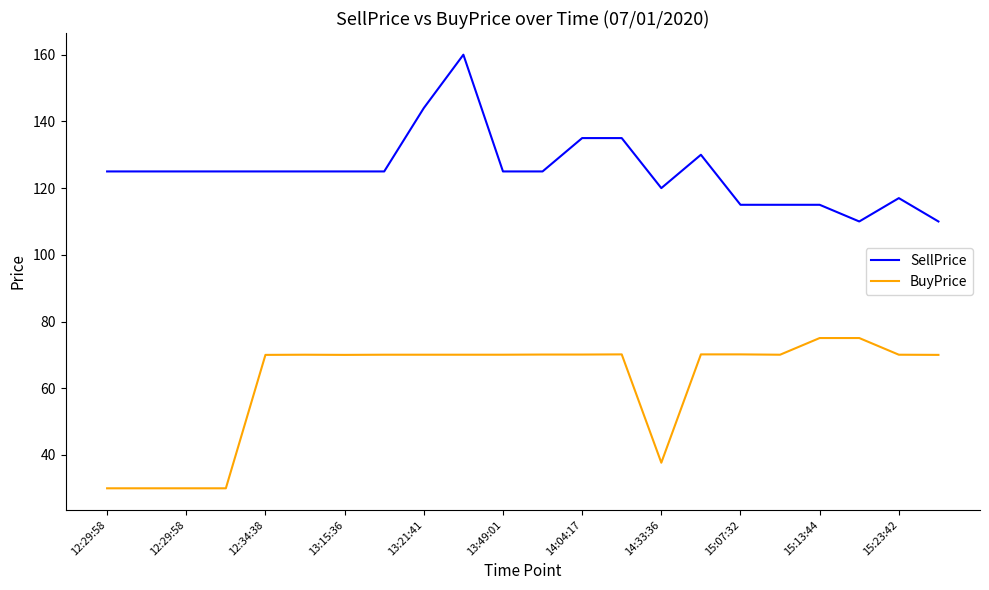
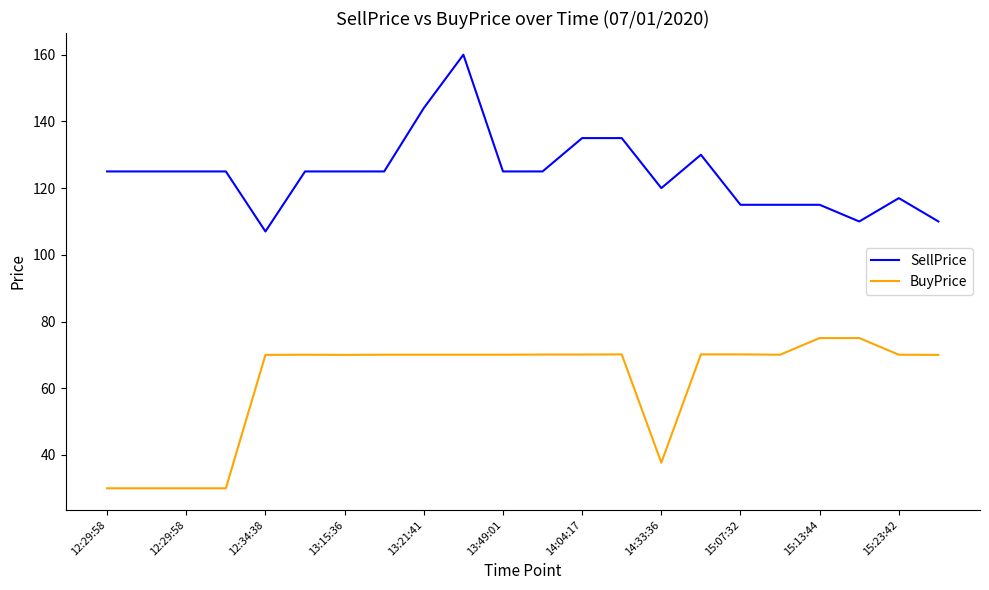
SellPrice, 12:34:38: 125 -> 107
